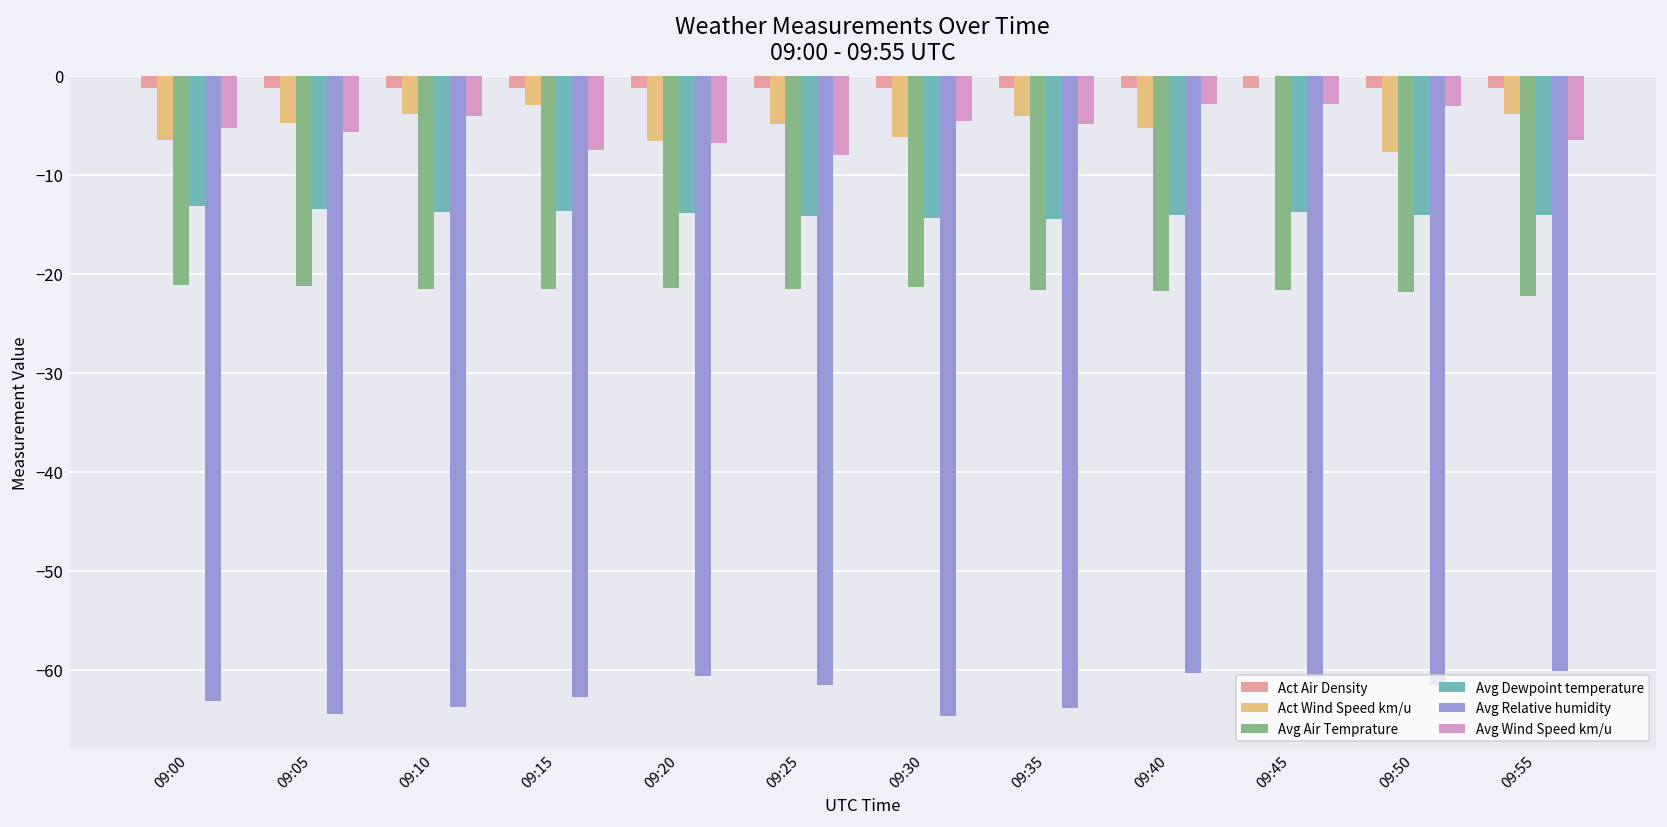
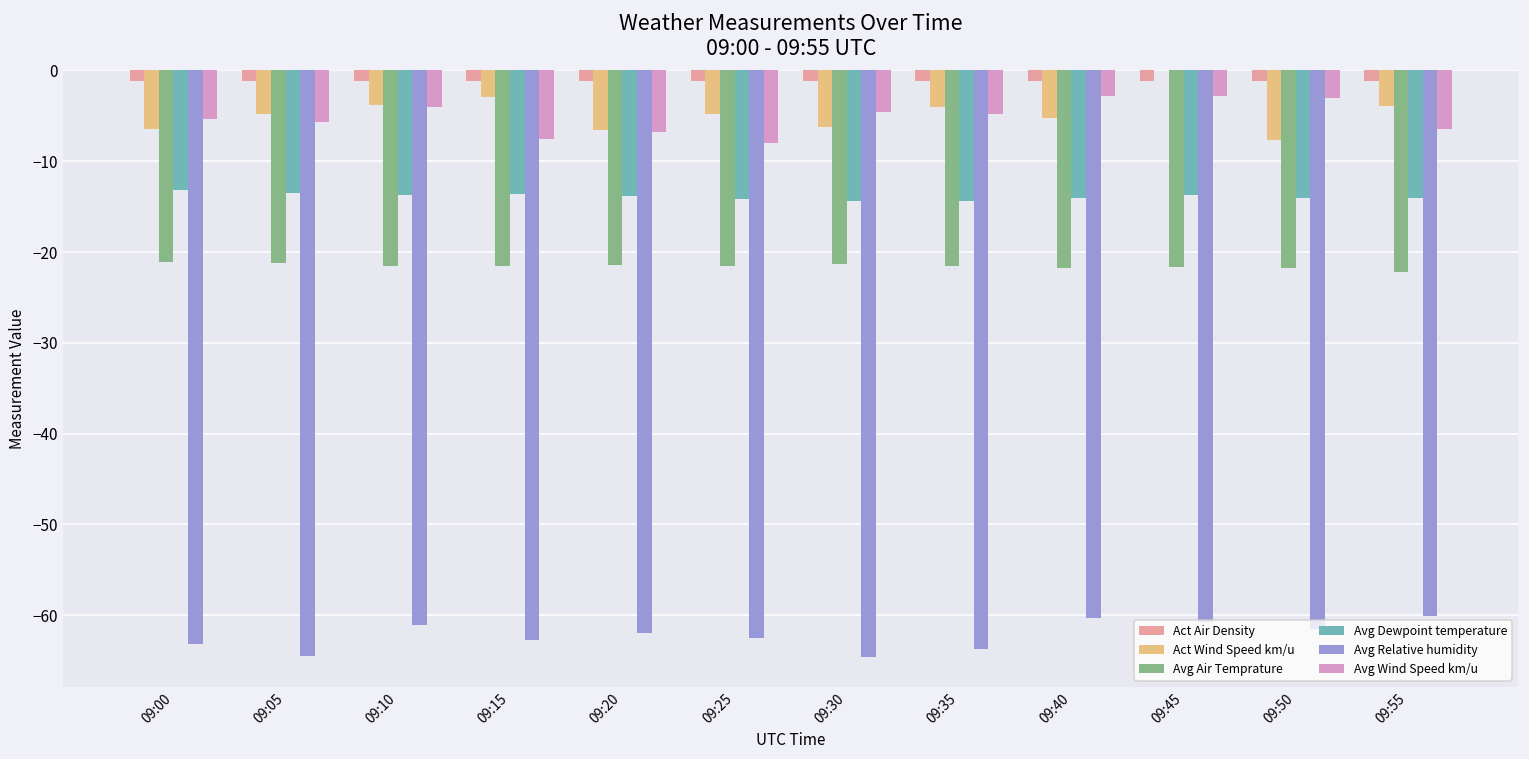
Avg Relative humidity, 09:10: -64 -> -61
Avg Relative humidity, 09:20: -61 -> -62
Avg Relative humidity, 09:25: -61 -> -63
